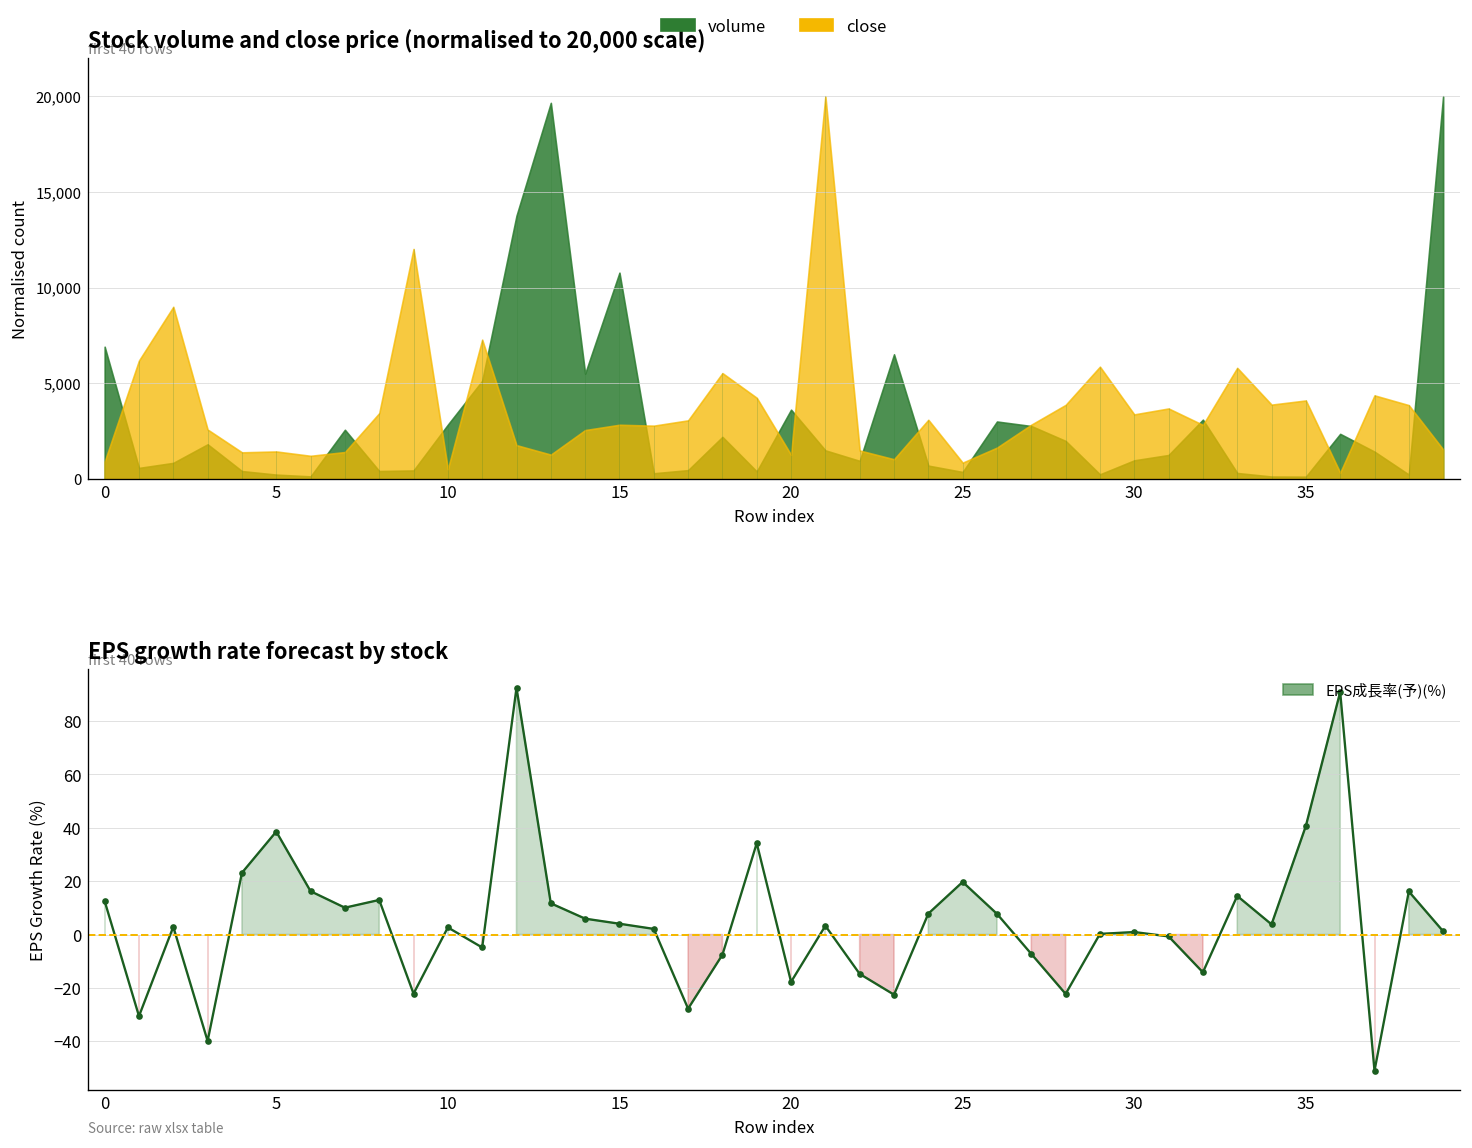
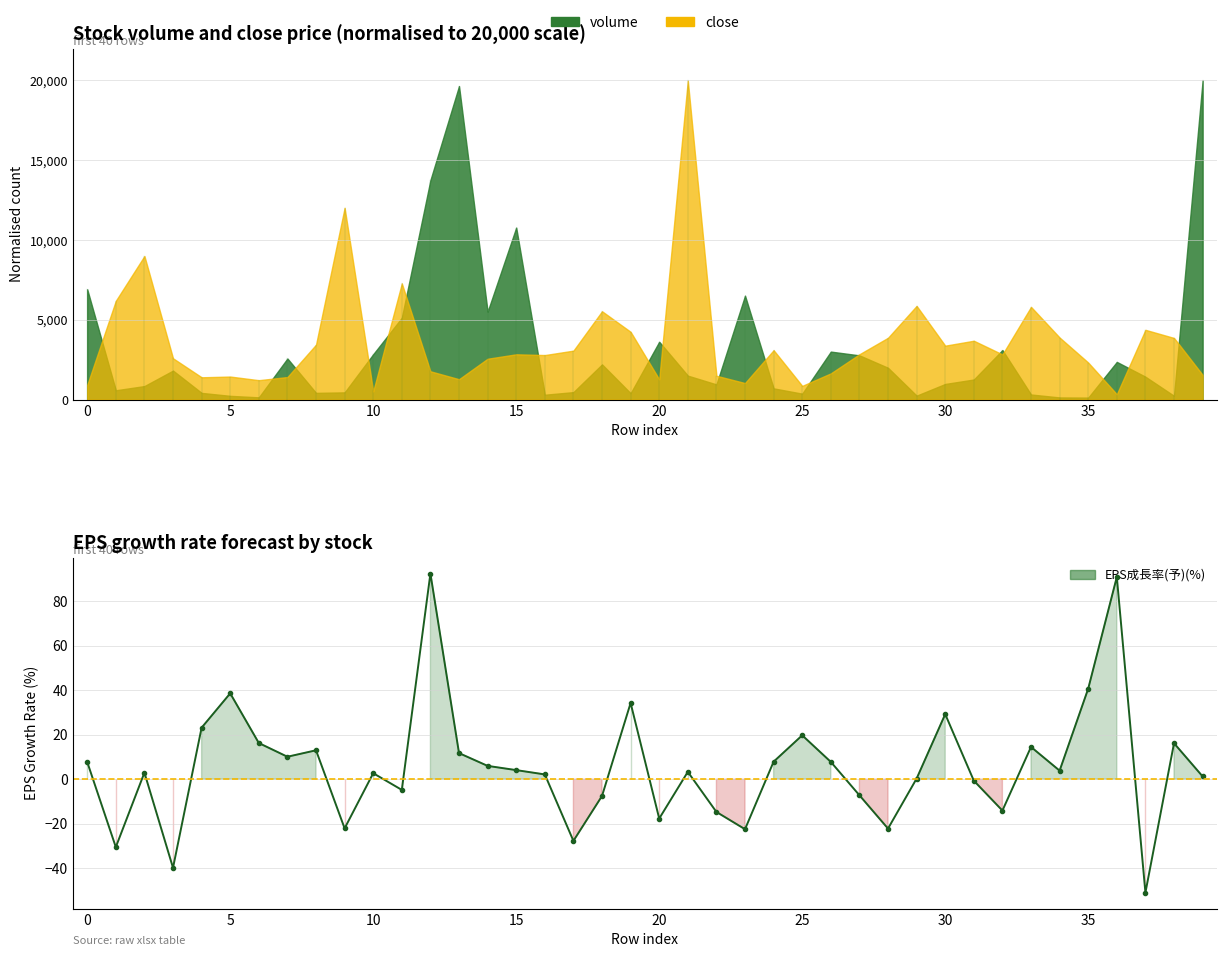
Stock volume and close price (normalised to 20,000 scale), close, 35: 4,100 -> 2,300
EPS growth rate forecast by stock, 0: 13 -> 8
EPS growth rate forecast by stock, 30: 1 -> 29
